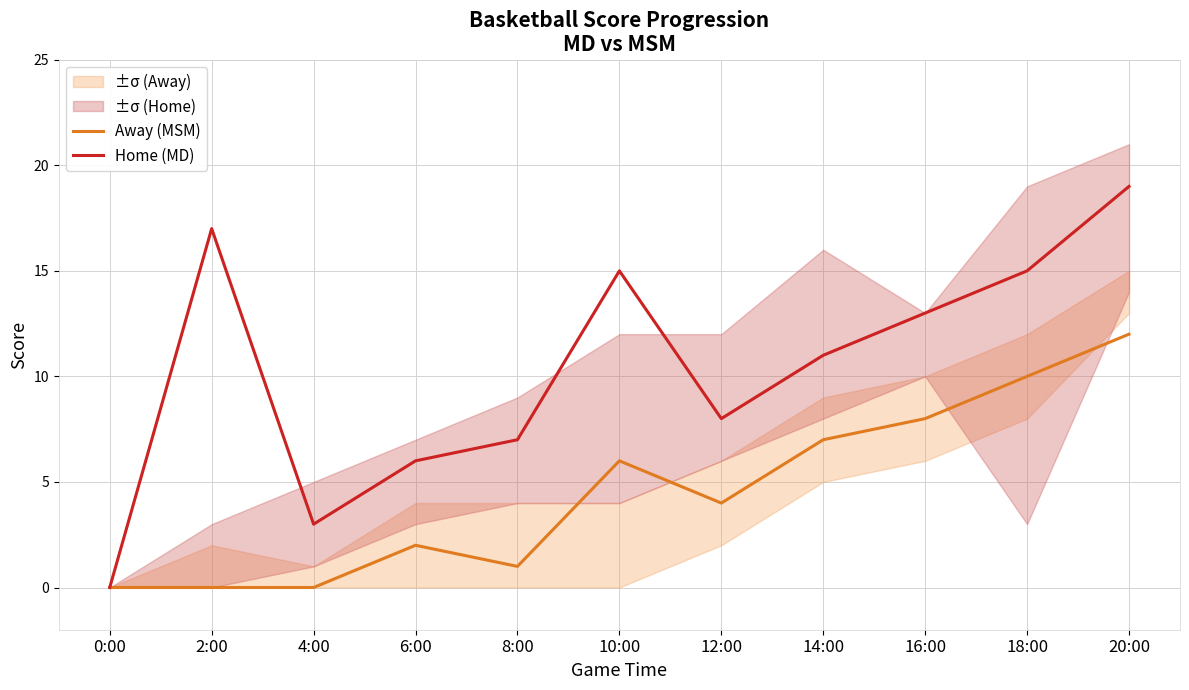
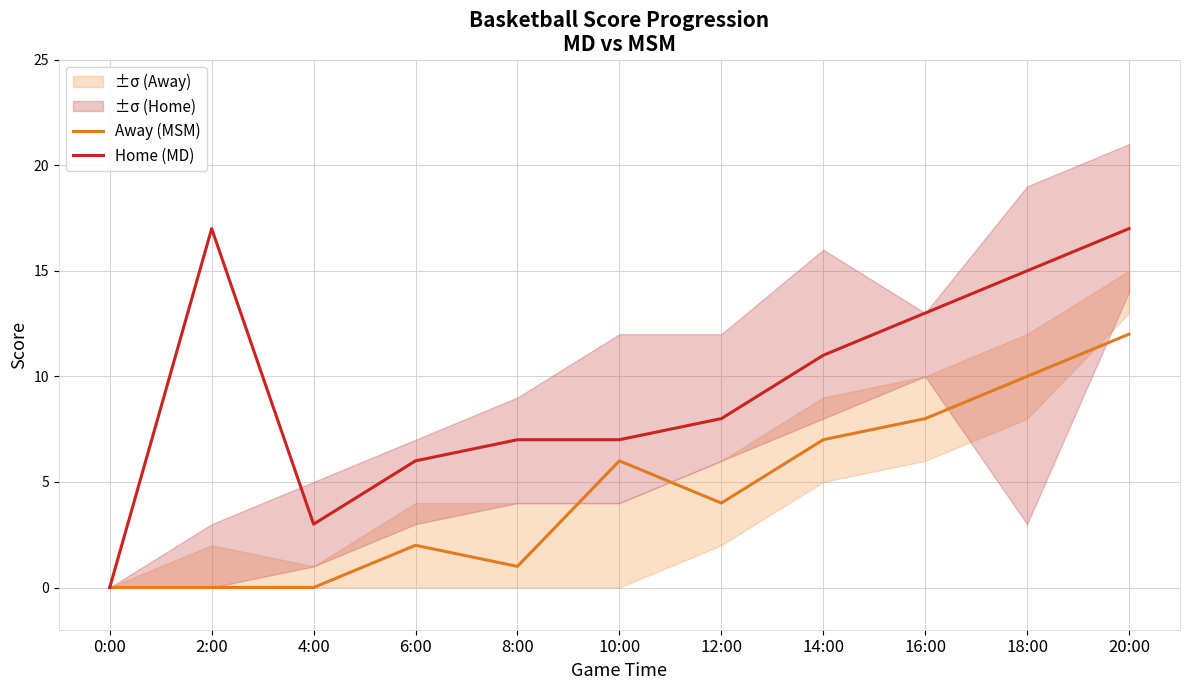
Home (MD), 10:00: 15 -> 7
Home (MD), 20:00: 19 -> 17
